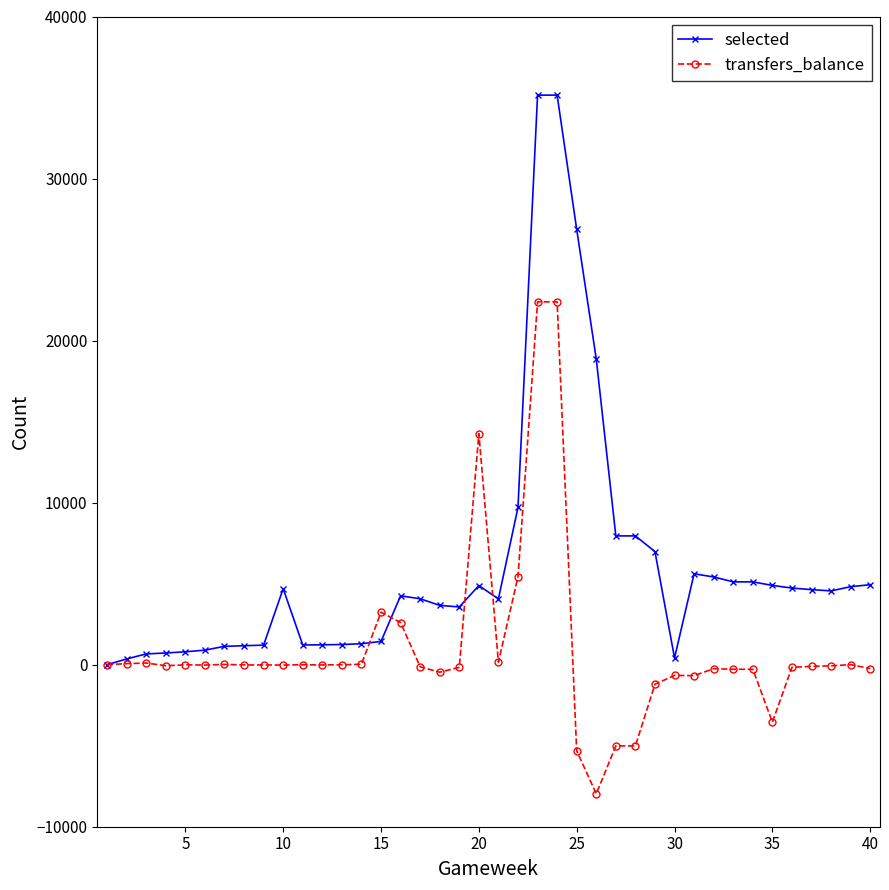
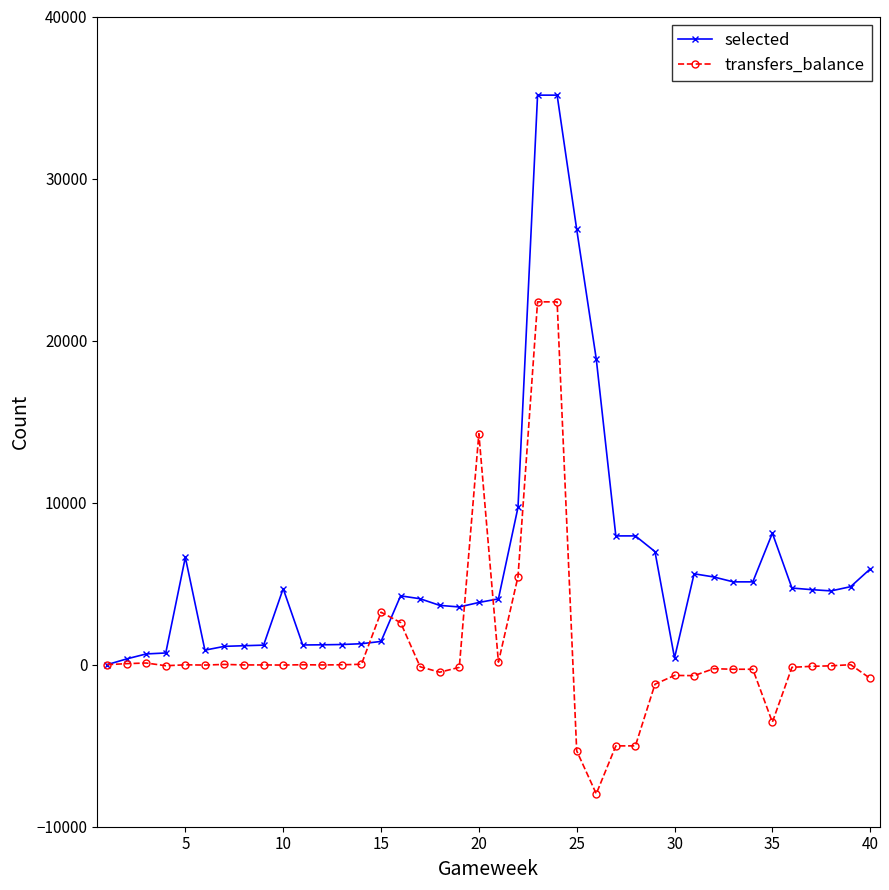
selected, 5: 800 -> 6600
selected, 20: 4900 -> 3800
selected, 35: 4900 -> 8100
selected, 40: 4900 -> 5900
transfers_balance, 40: -200 -> -800
